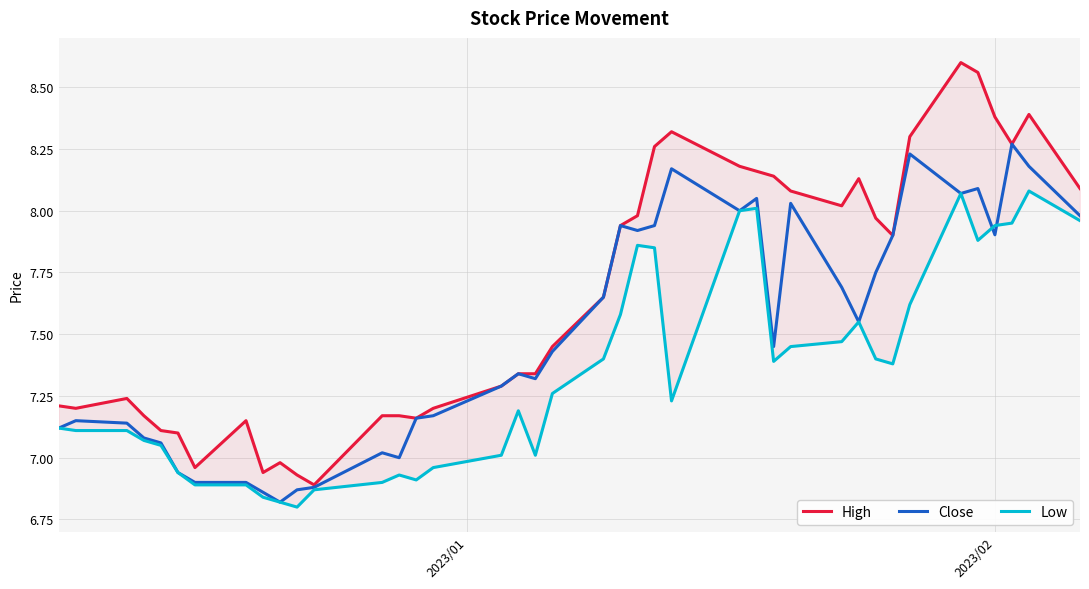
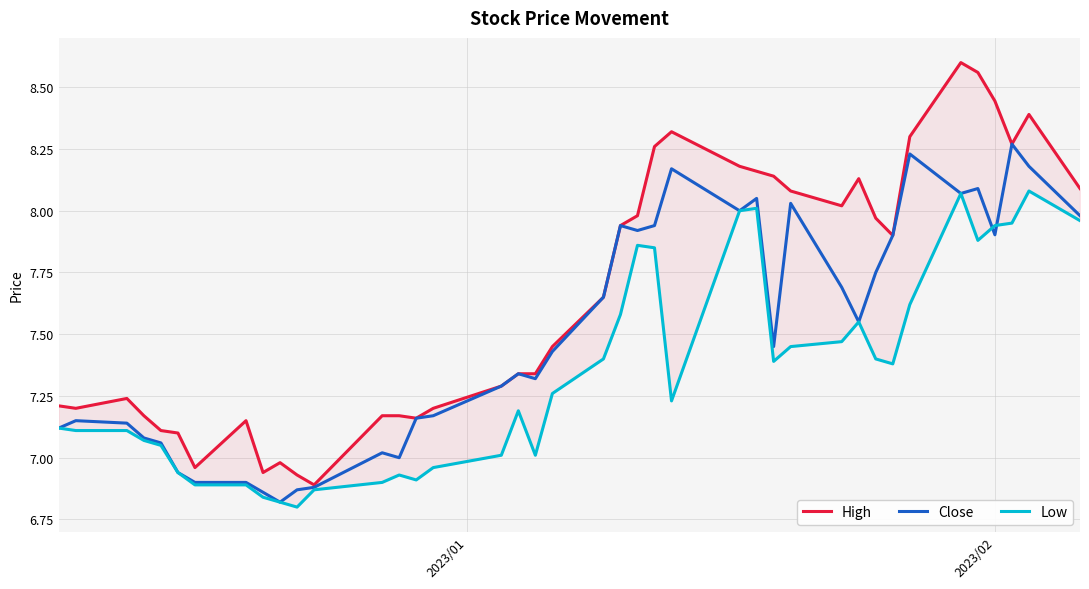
High, 2023/02: 8.38 -> 8.44
